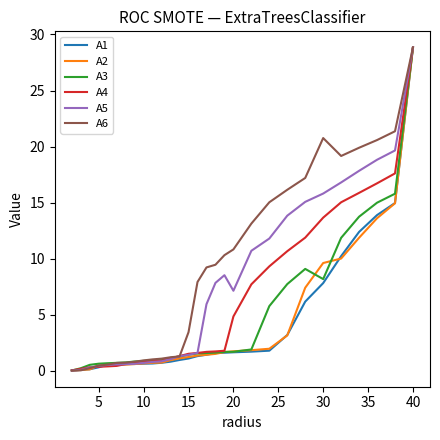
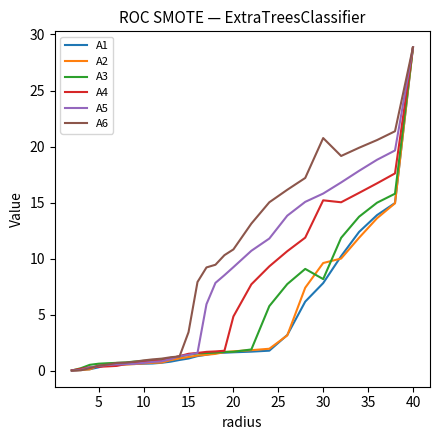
A5, 20: 7.1 -> 9.2
A4, 30: 13.7 -> 15.2
